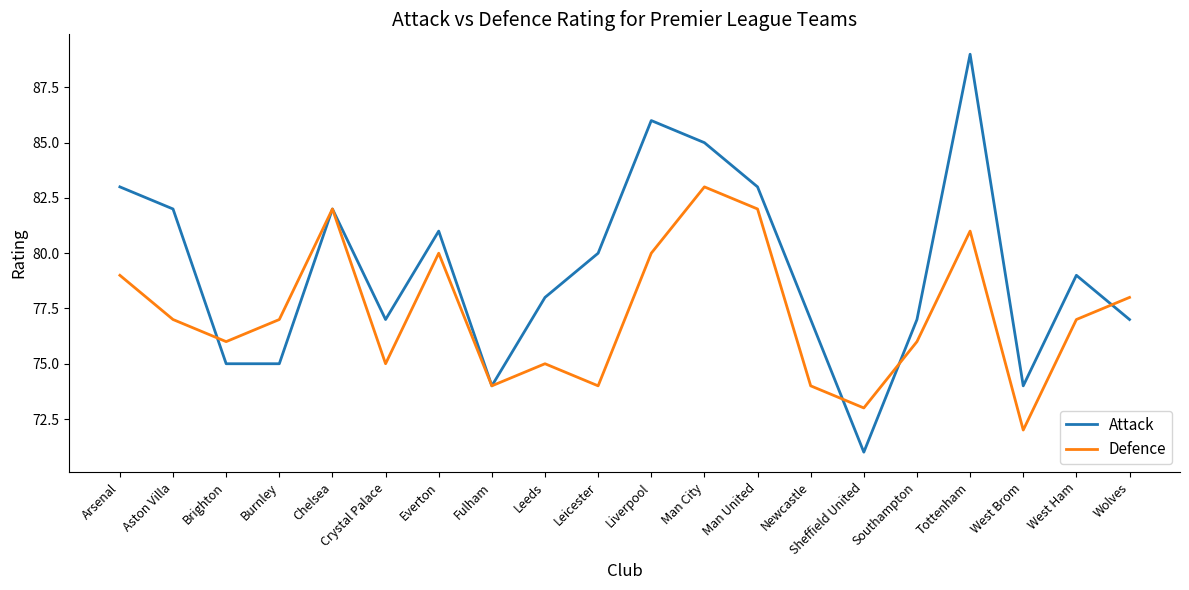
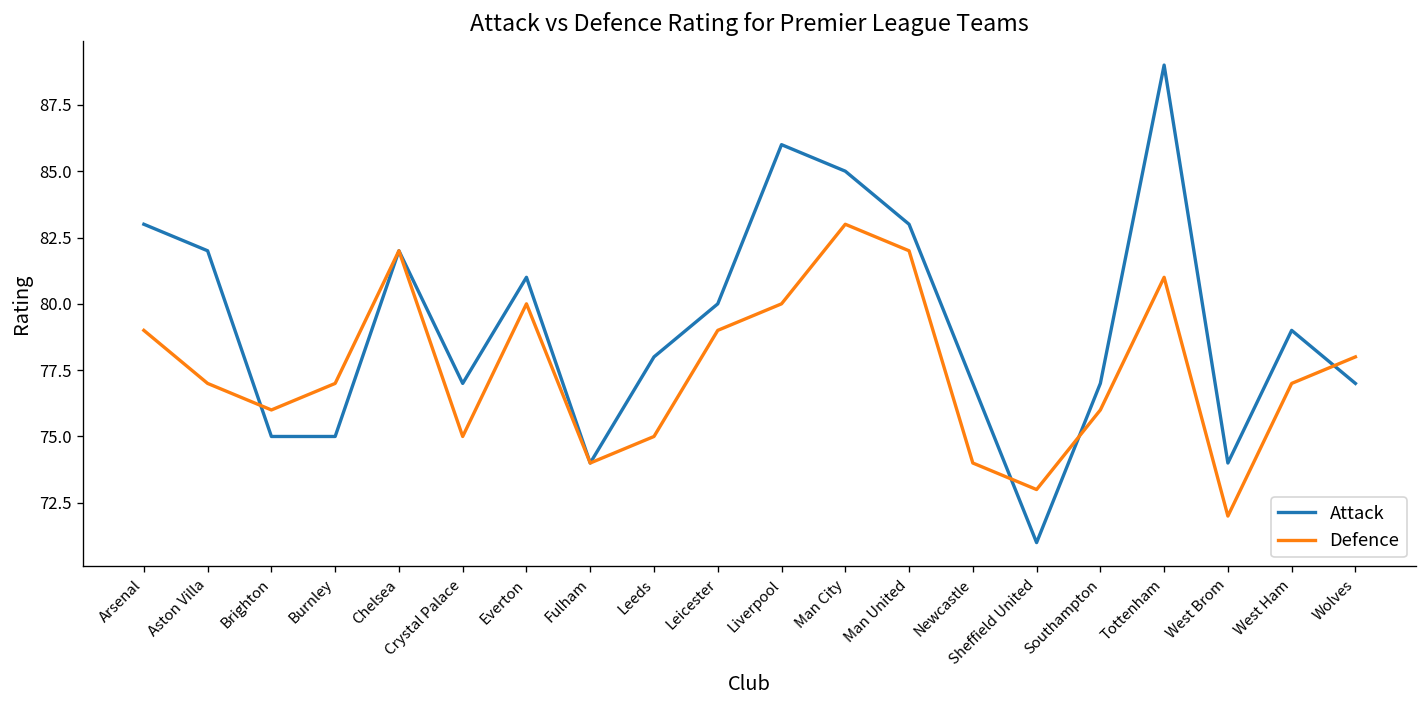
Defence, Leicester: 74 -> 79
